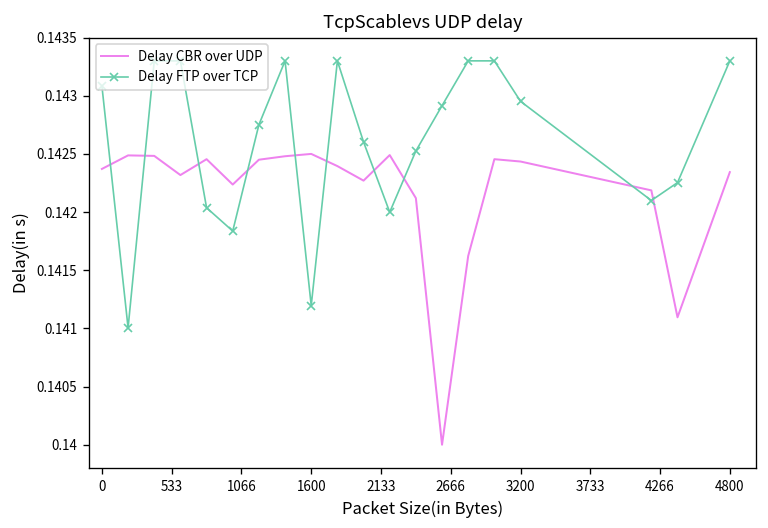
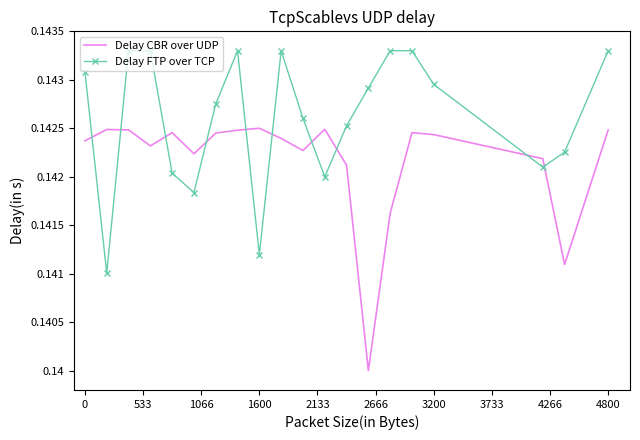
Delay CBR over UDP, 4800: 0.1423 -> 0.1425
